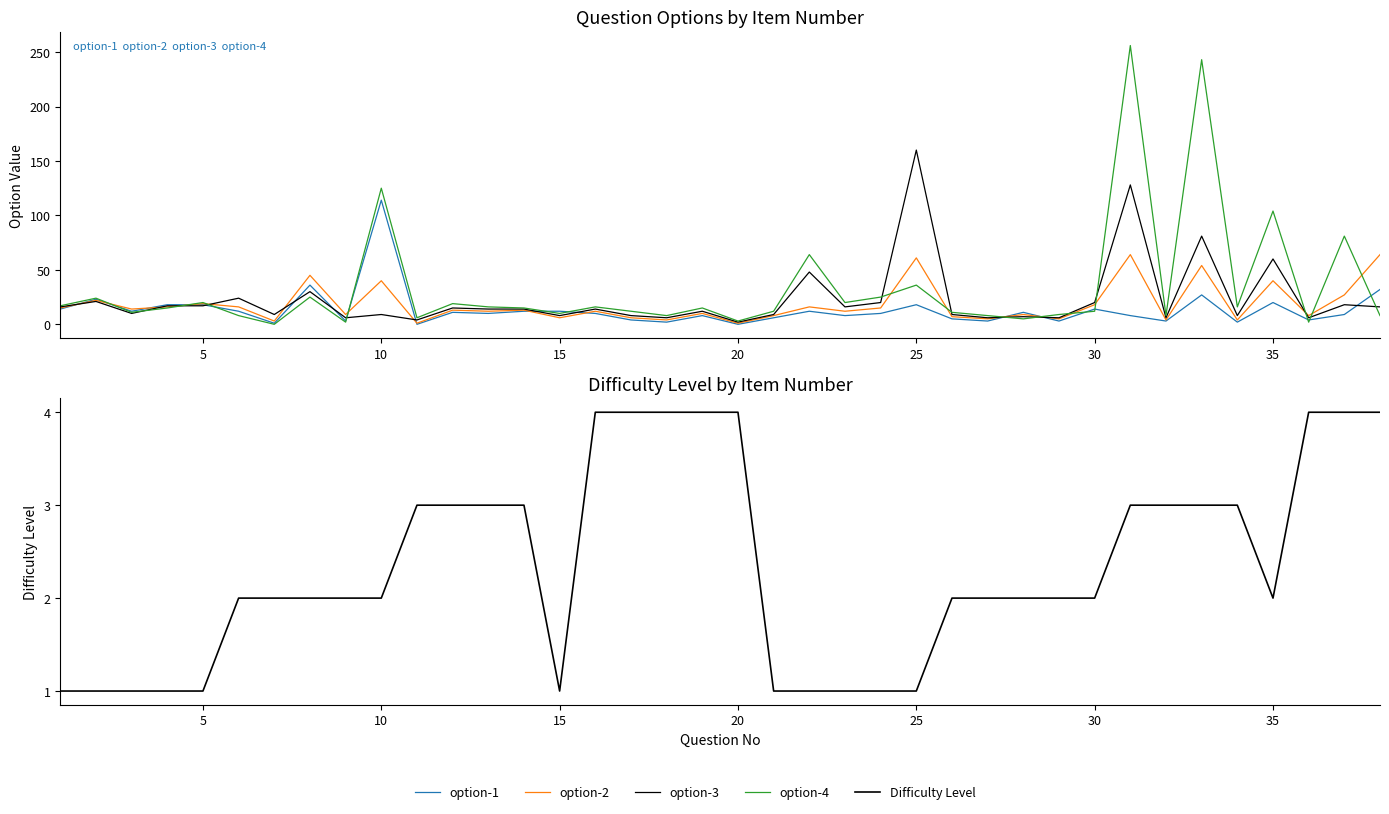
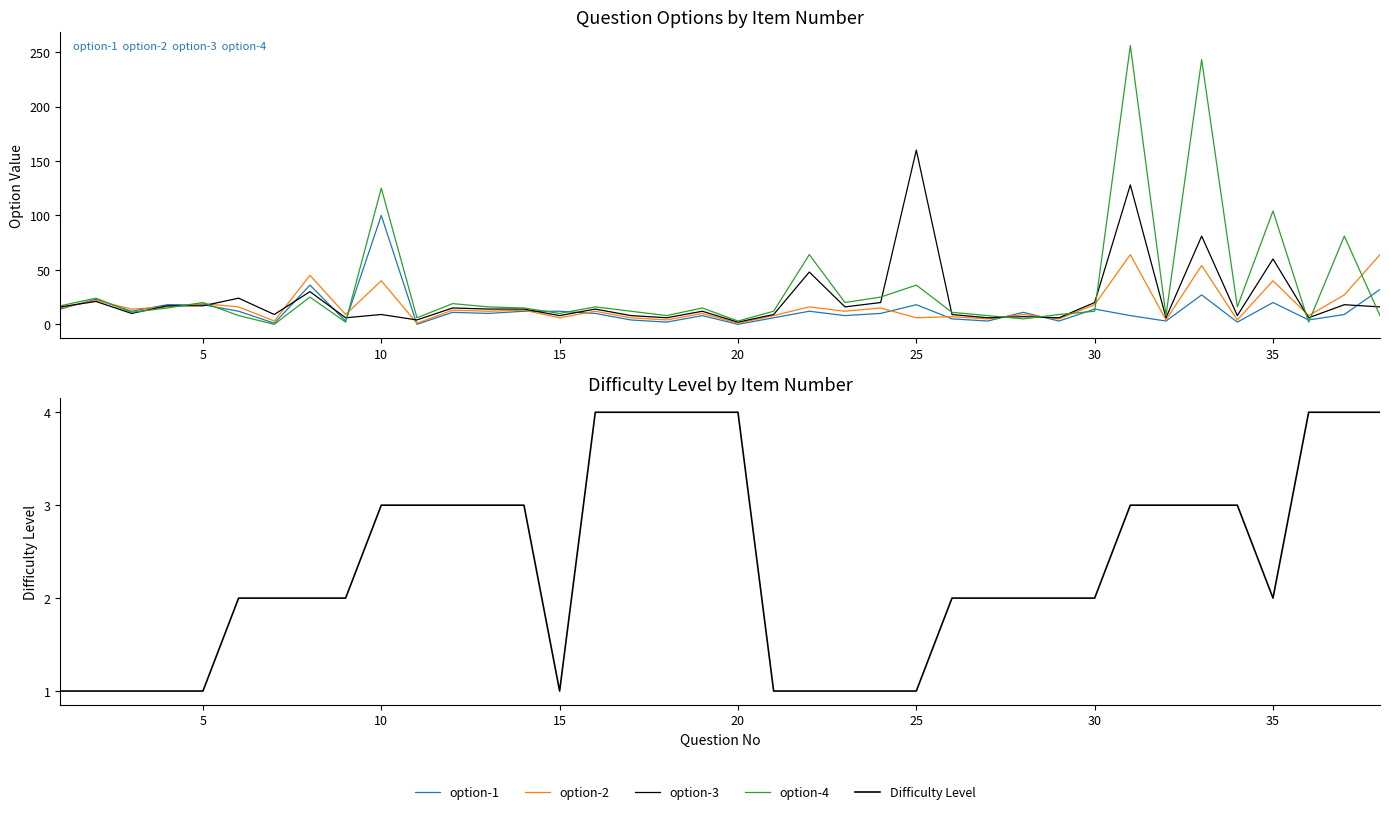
Question Options by Item Number, option-1, 10: 114 -> 100
Question Options by Item Number, option-2, 25: 61 -> 6
Difficulty Level by Item Number, 10: 2 -> 3
